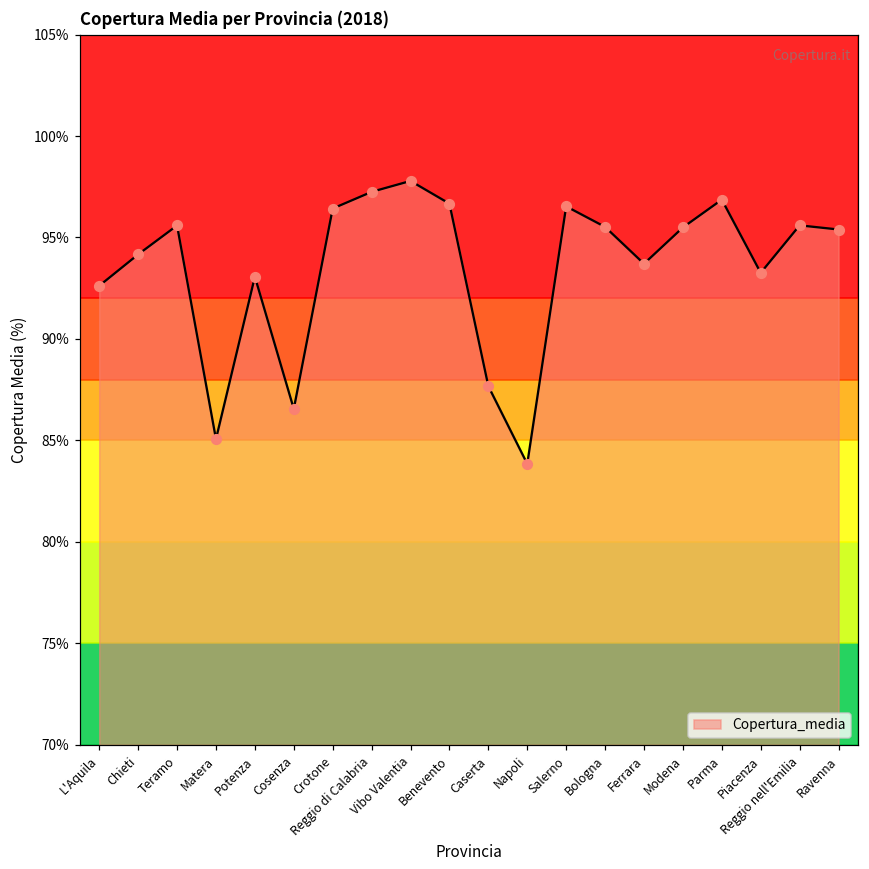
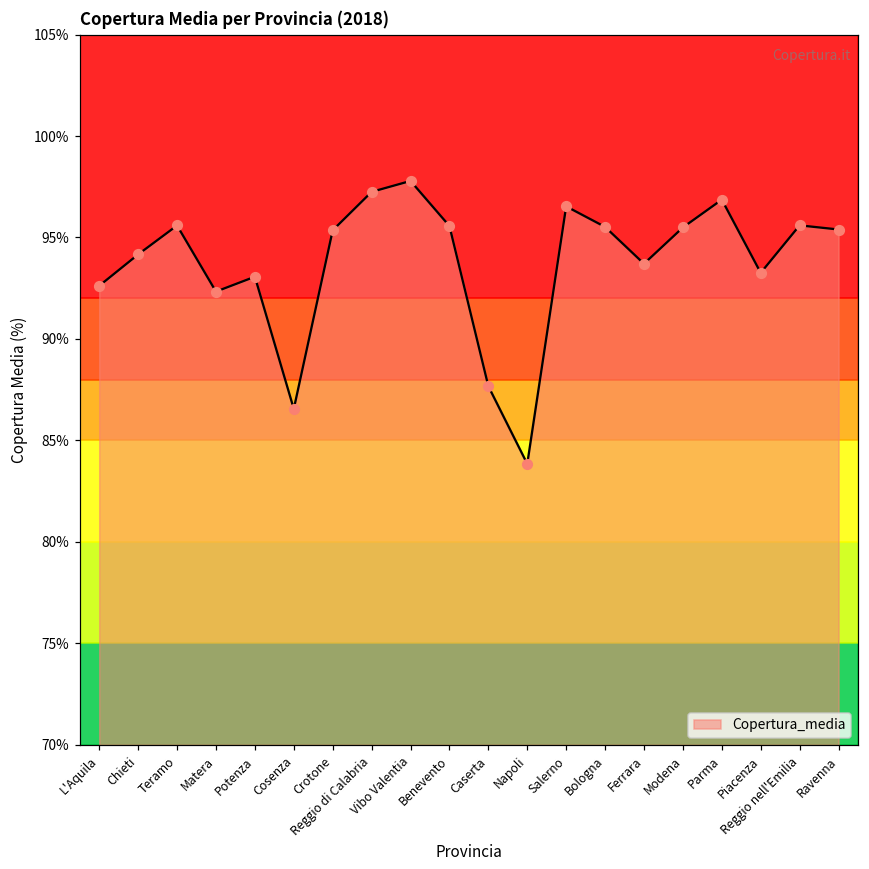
Matera: 85.1% -> 92.3%
Crotone: 96.4% -> 95.4%
Benevento: 96.7% -> 95.6%
